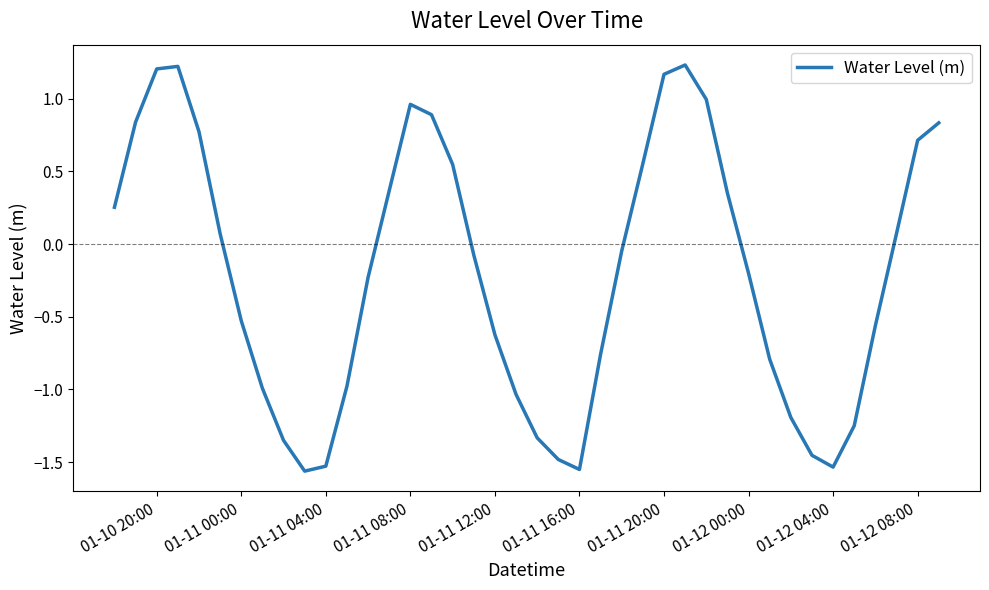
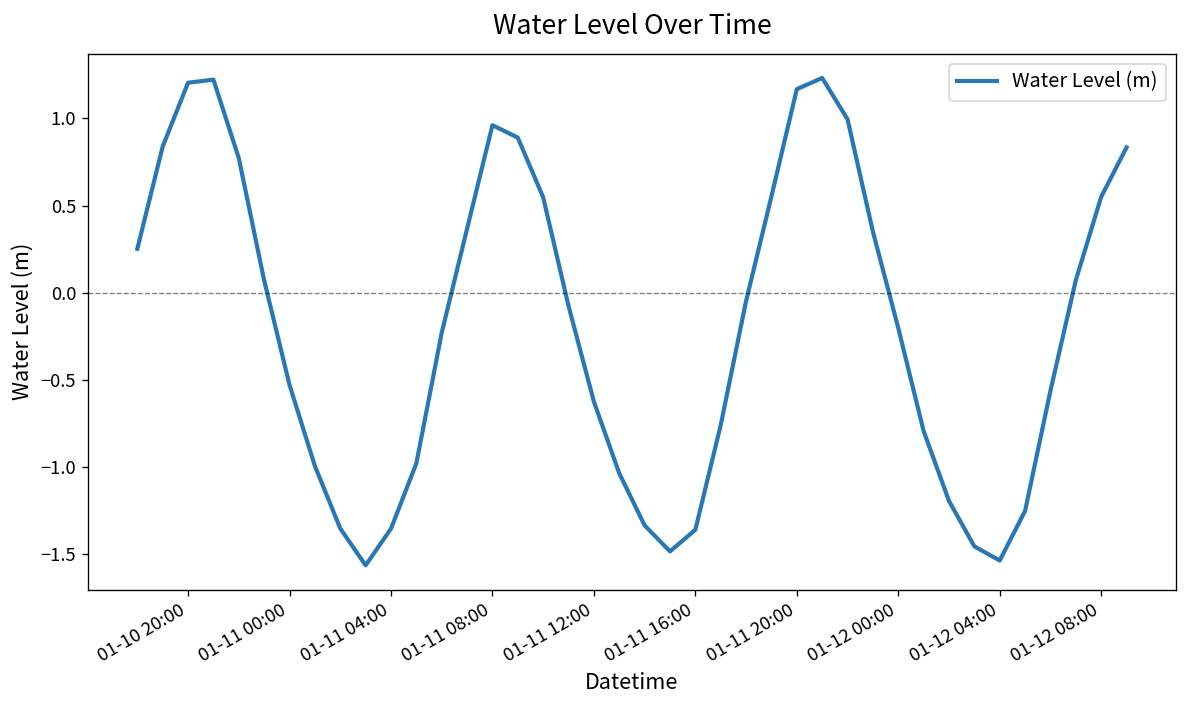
01-11 04:00: -1.53 -> -1.35
01-11 16:00: -1.55 -> -1.36
01-12 08:00: 0.71 -> 0.55
